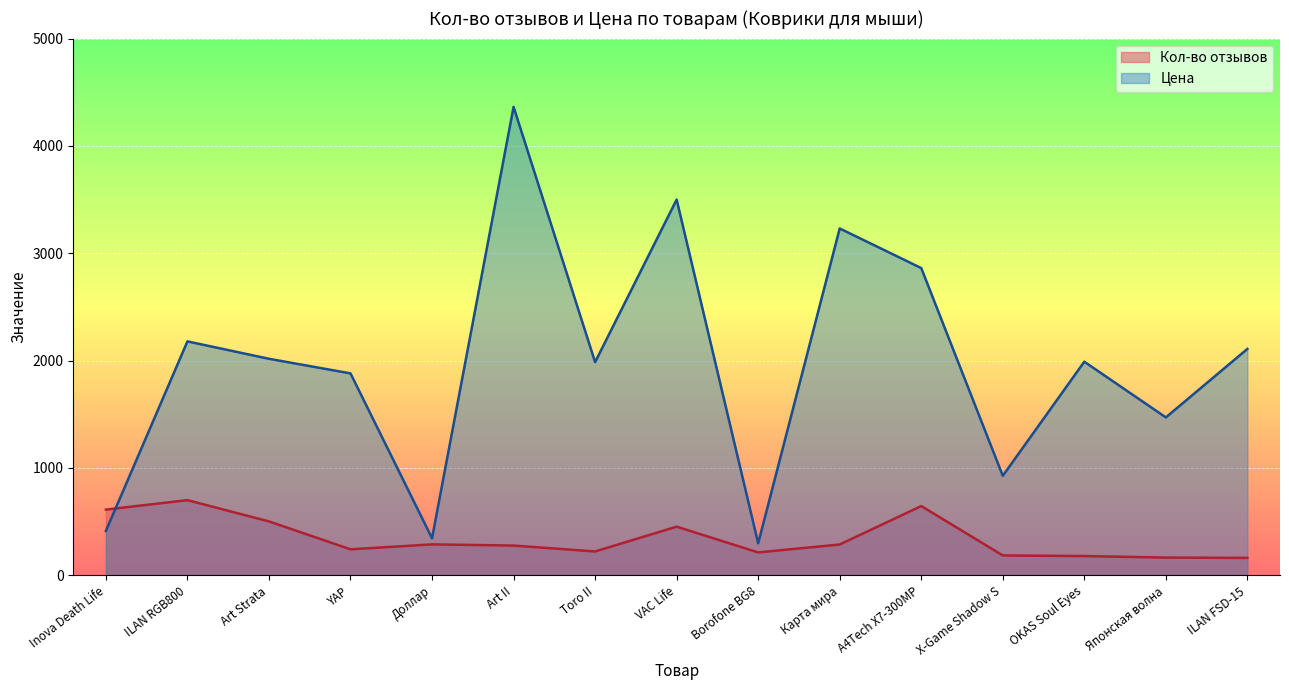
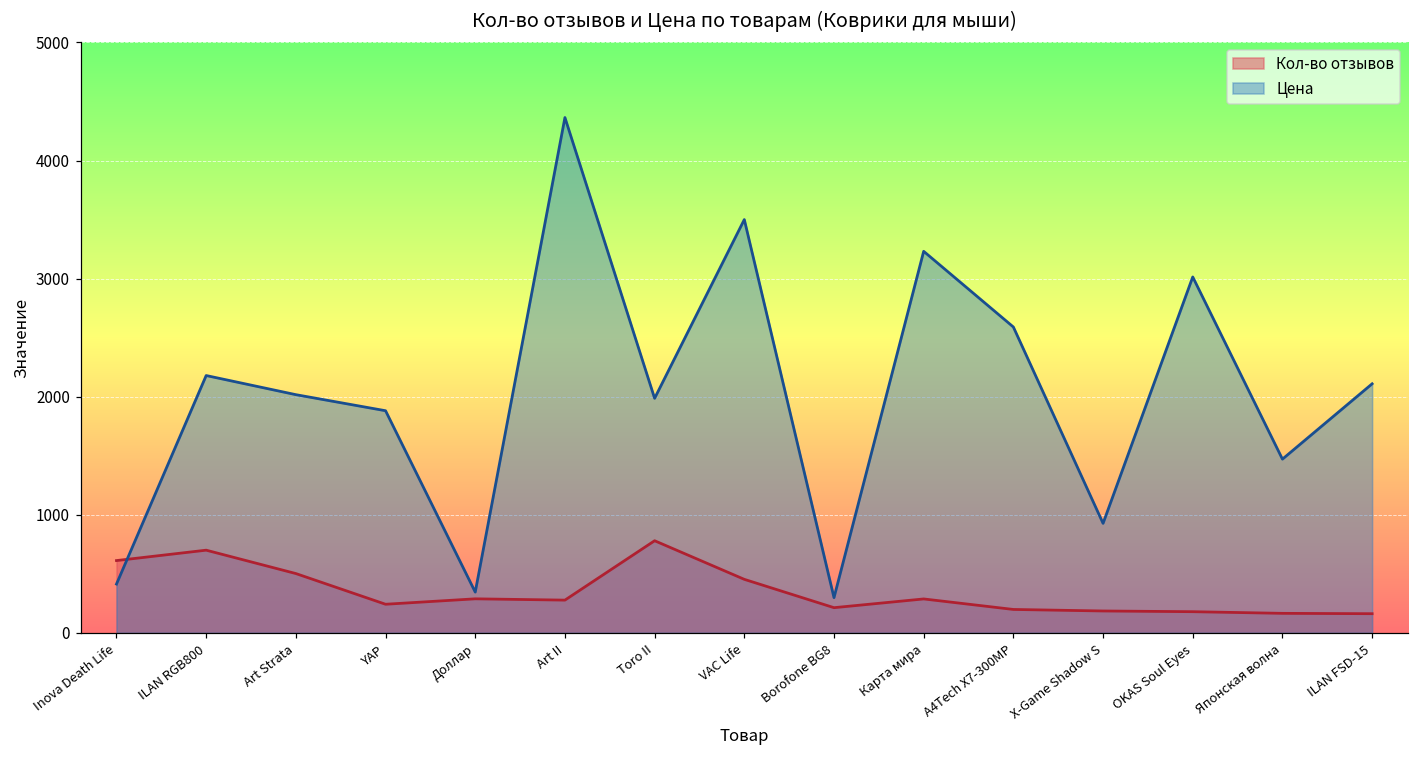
Кол-во отзывов, Toro II: 220 -> 780
Кол-во отзывов, A4Tech X7-300MP: 650 -> 200
Цена, A4Tech X7-300MP: 2860 -> 2590
Цена, OKAS Soul Eyes: 1990 -> 3010
